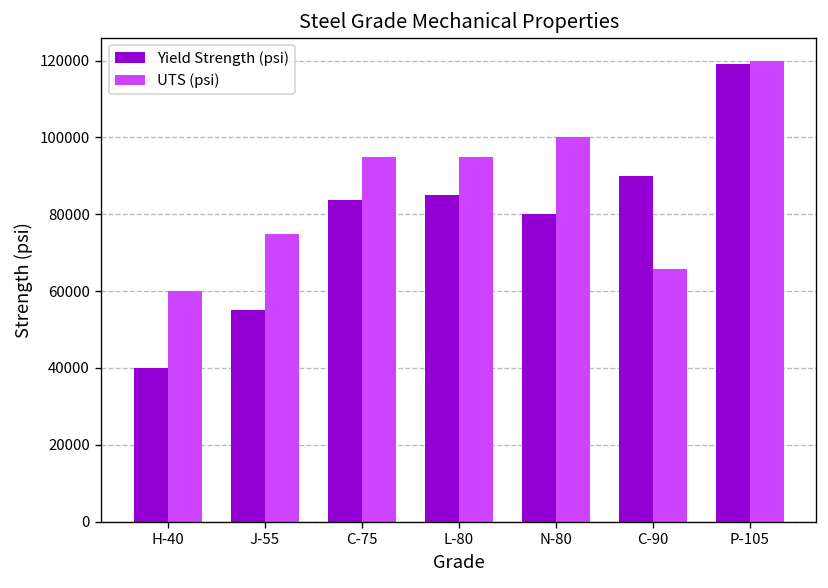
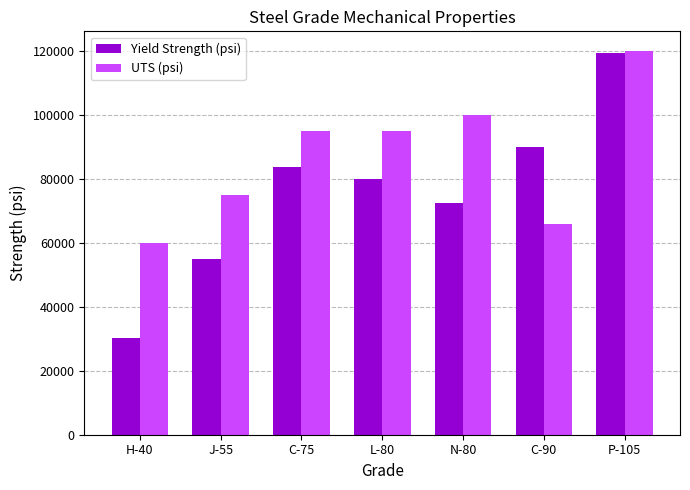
Yield Strength (psi), H-40: 40000 -> 30000
Yield Strength (psi), L-80: 85000 -> 80000
Yield Strength (psi), N-80: 80000 -> 72000
